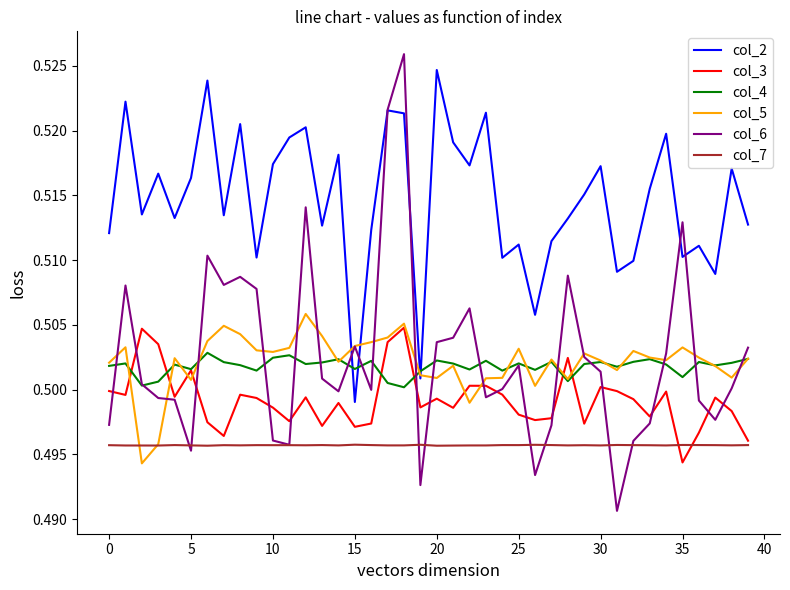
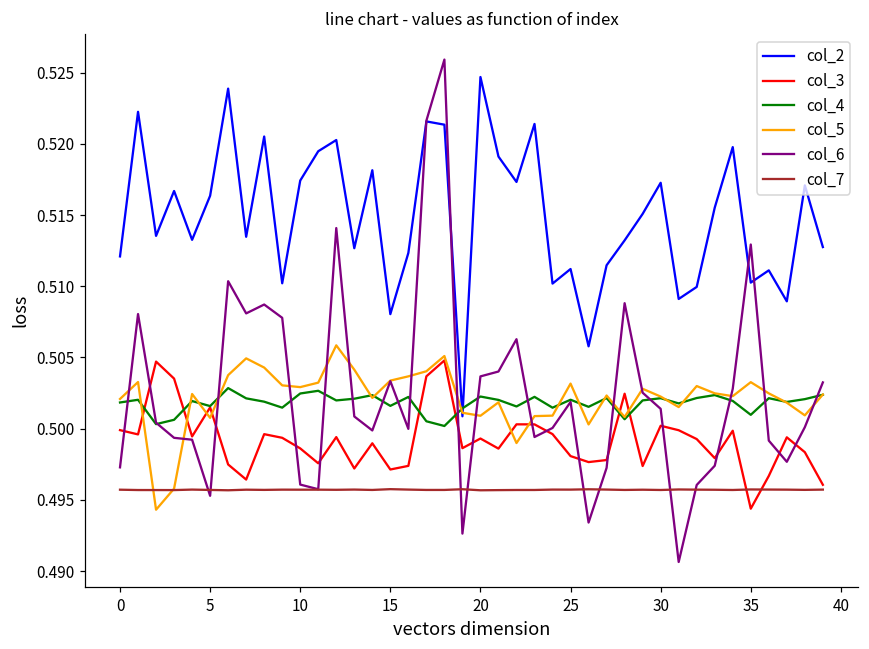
col_2, 15: 0.4991 -> 0.5080
